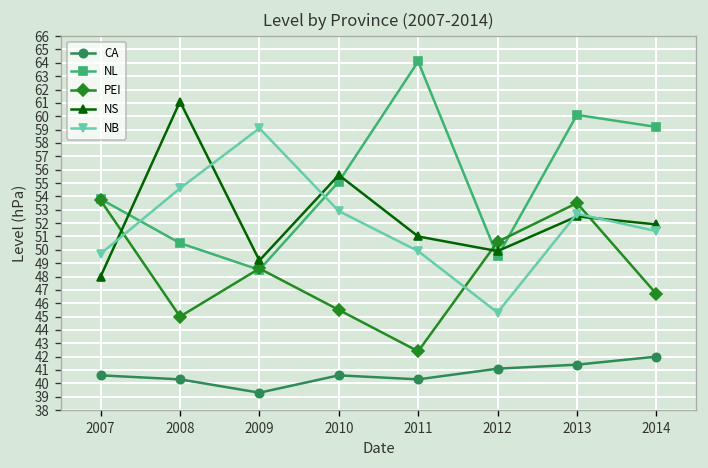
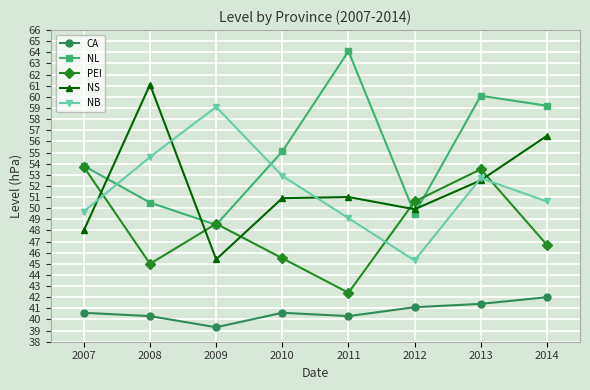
NS, 2009: 49.2 -> 45.4
NS, 2010: 55.6 -> 50.9
NB, 2011: 49.9 -> 49.1
NS, 2014: 51.9 -> 56.5
NB, 2014: 51.4 -> 50.6
